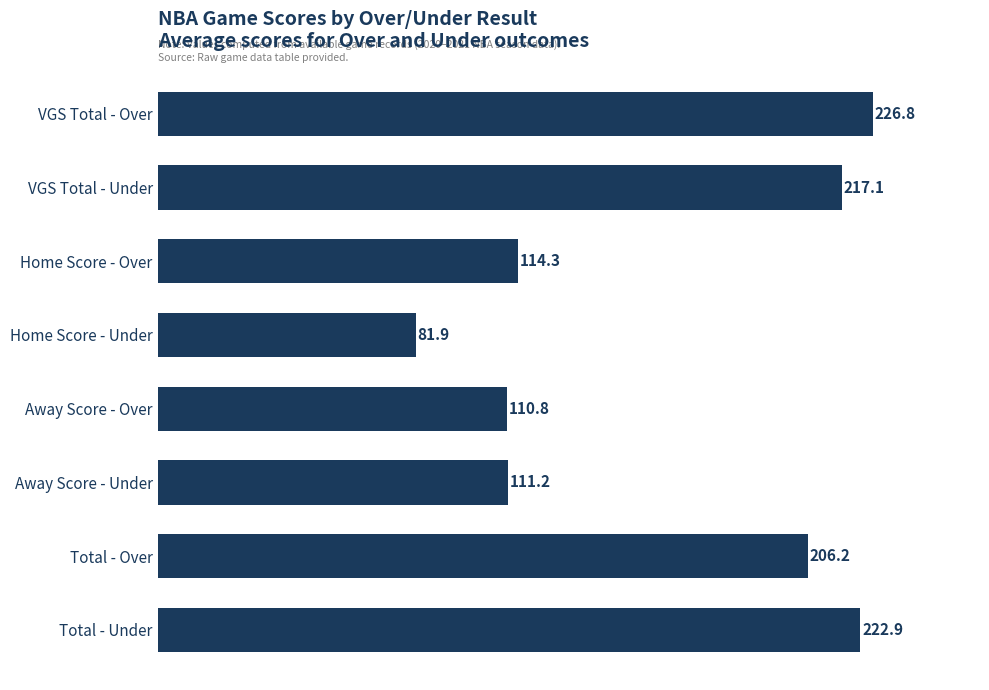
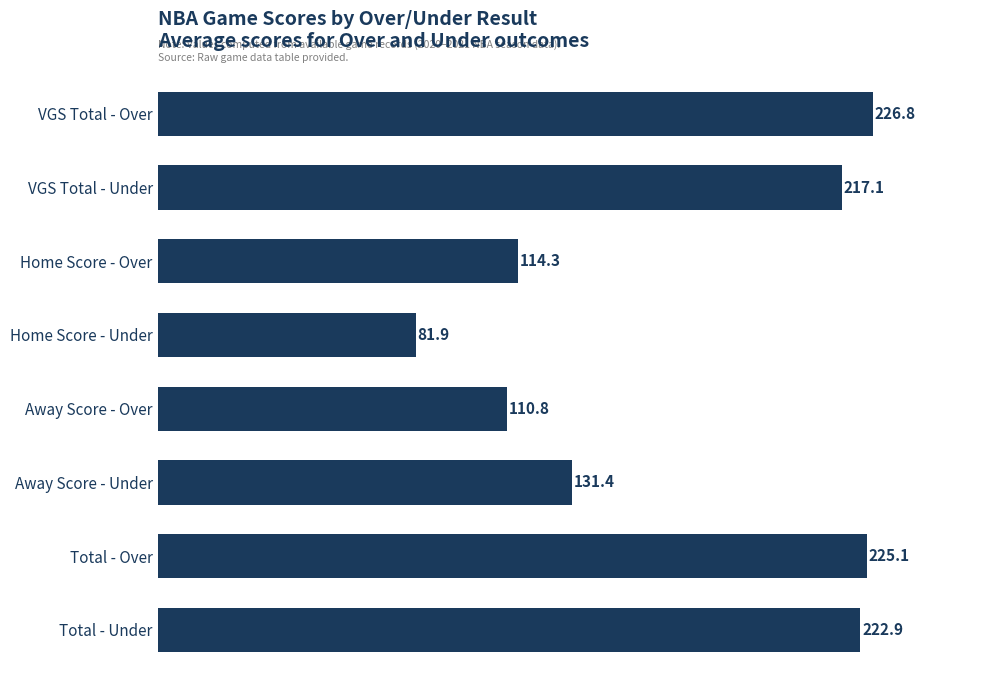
Away Score - Under: 111.2 -> 131.4
Total - Over: 206.2 -> 225.1
